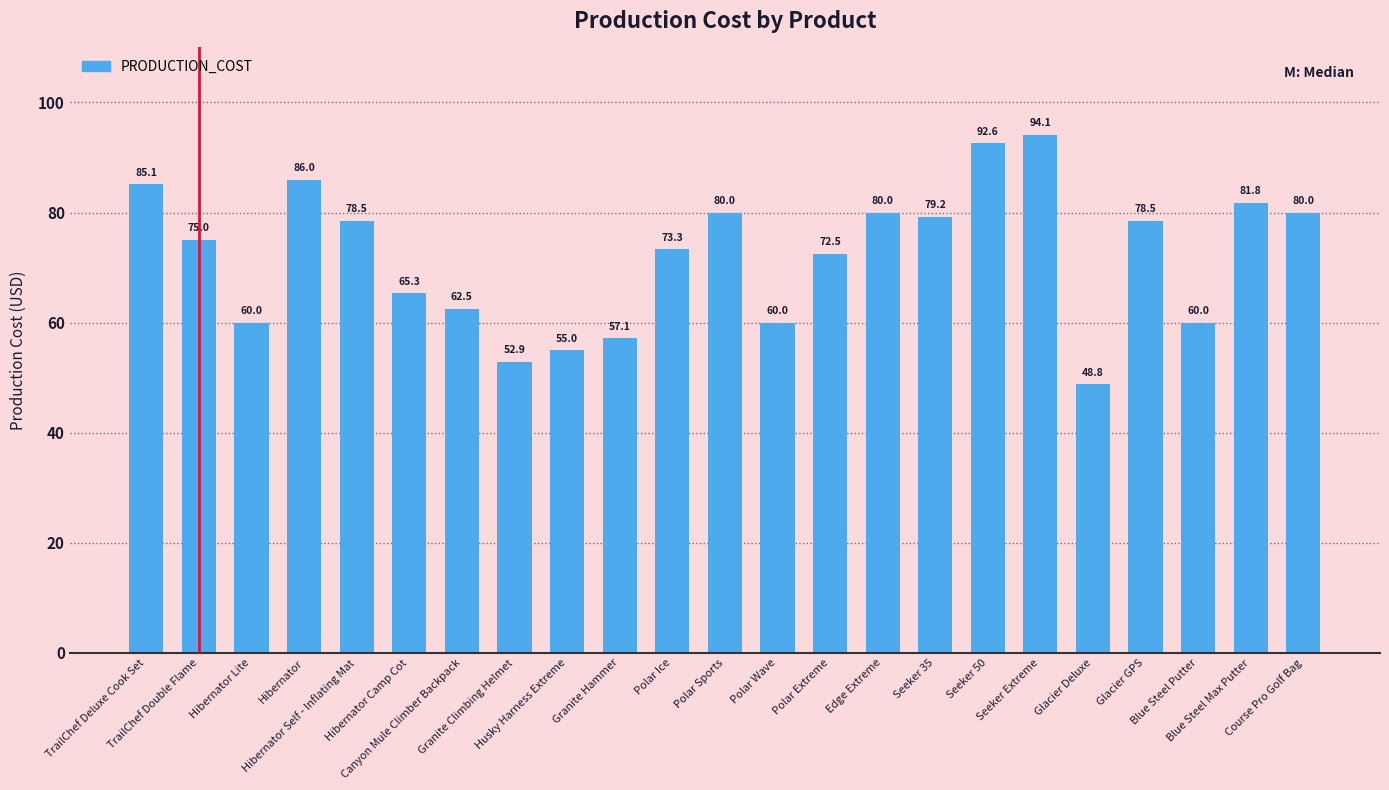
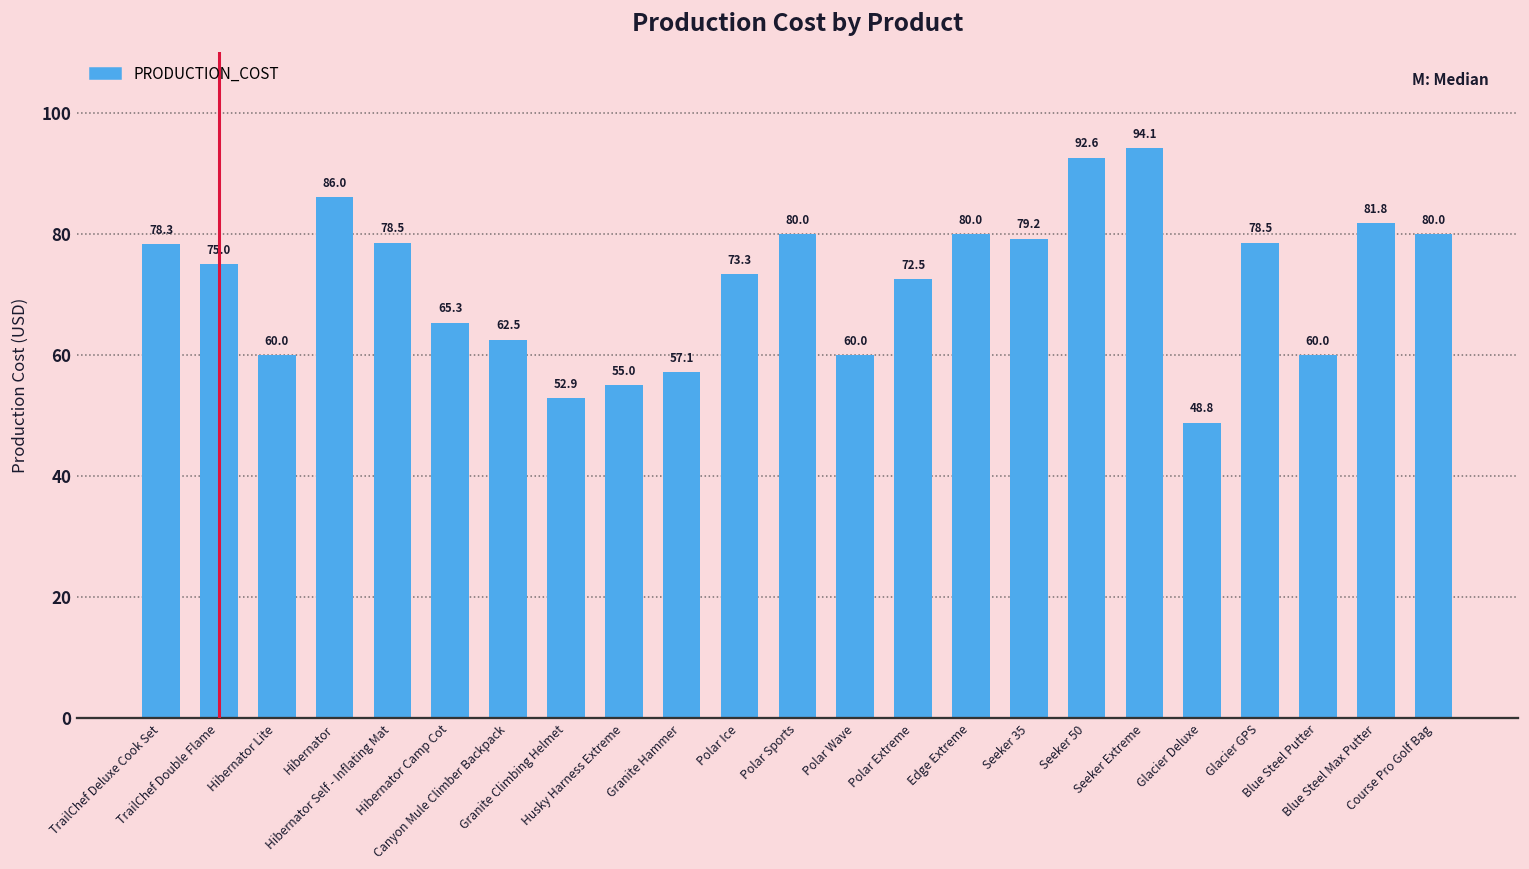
TrailChef Deluxe Cook Set: 85.1 -> 78.3
